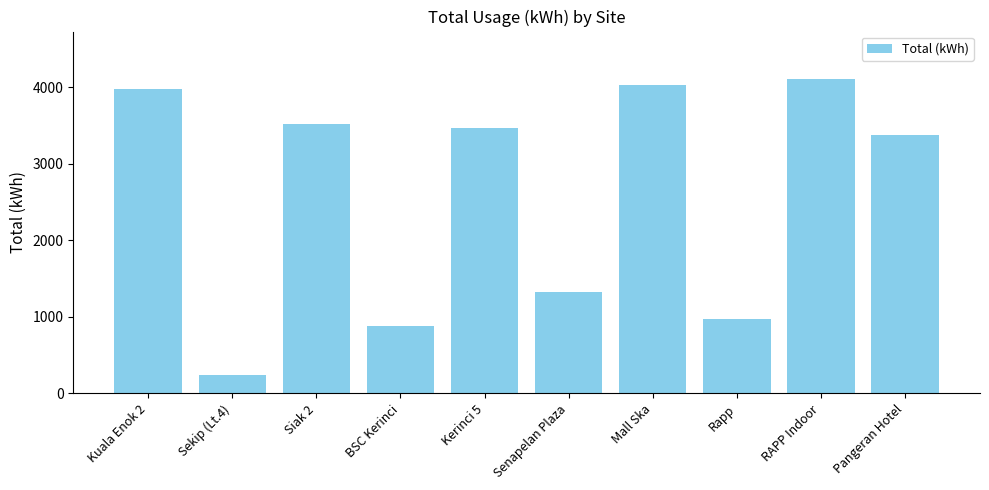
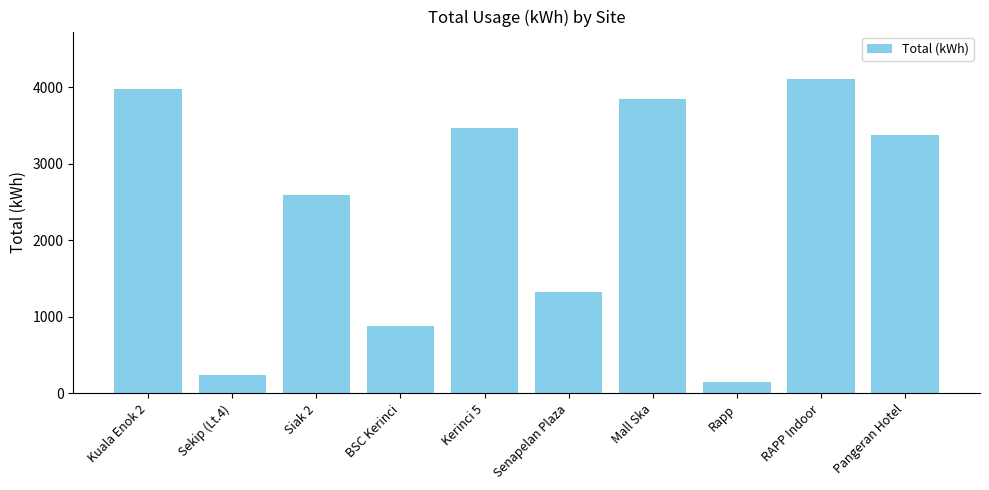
Siak 2: 3500 -> 2600
Mall Ska: 4000 -> 3900
Rapp: 1000 -> 200
